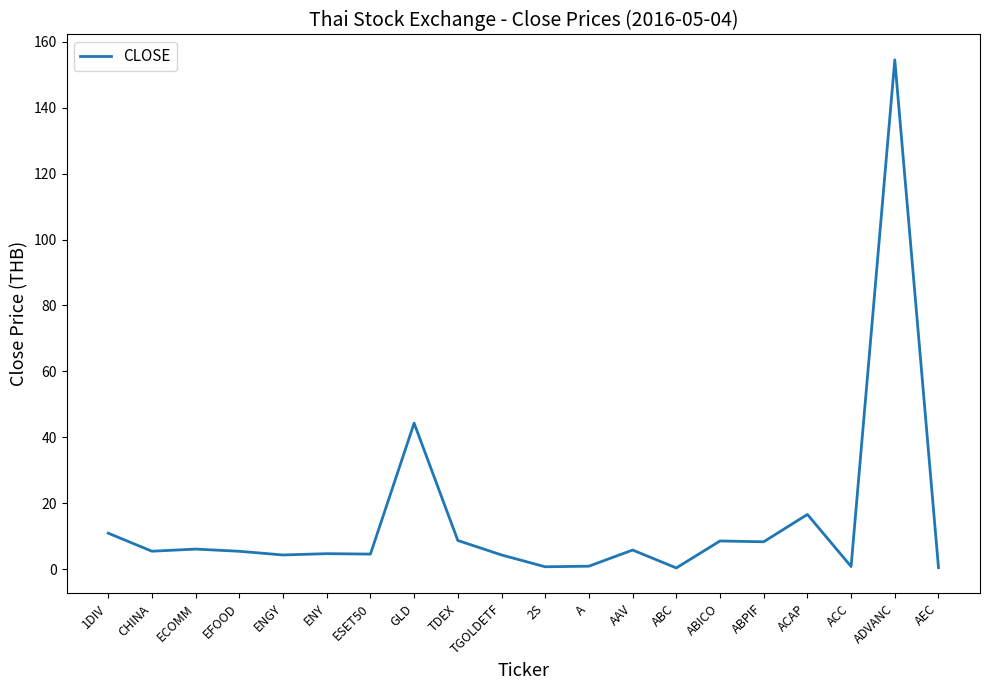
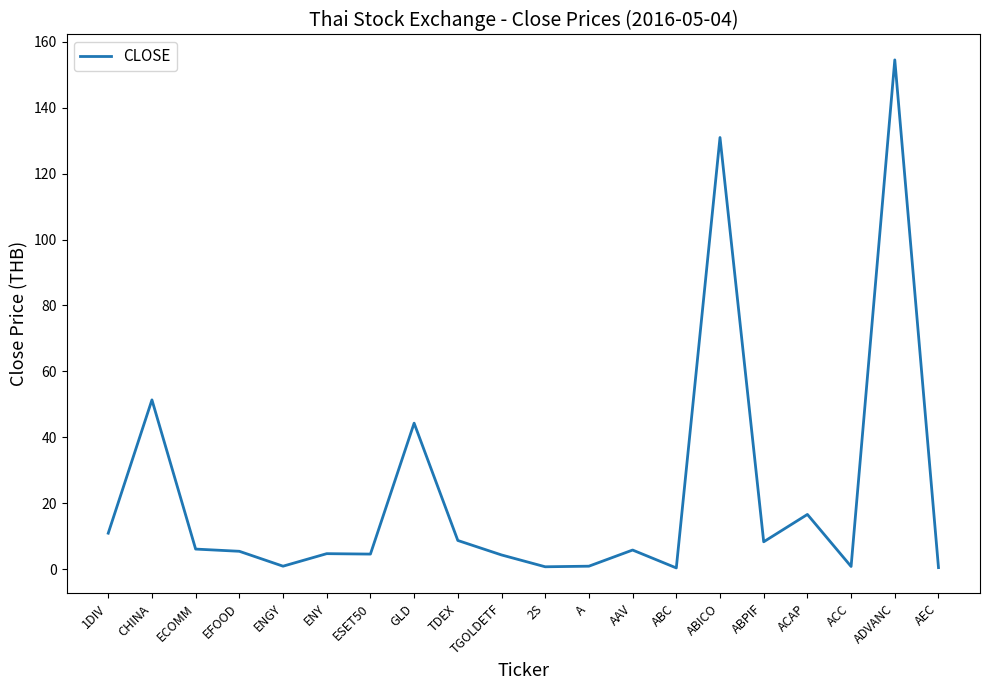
CHINA: 5 -> 51
ENGY: 4 -> 1
ABICO: 9 -> 131
